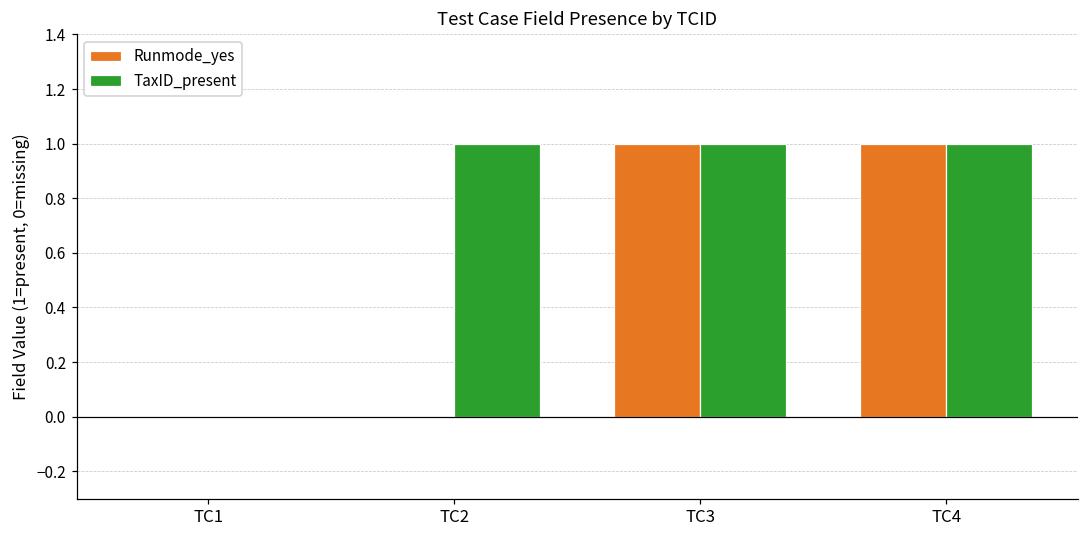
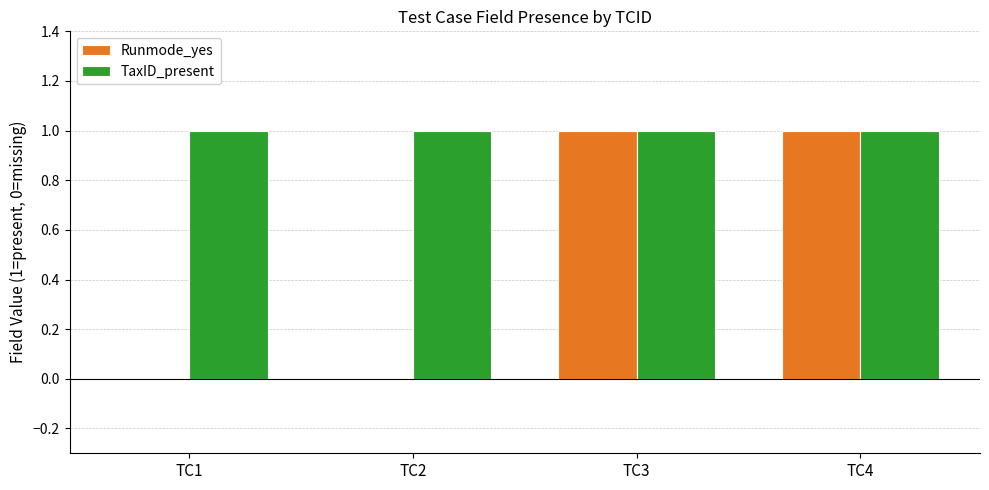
TaxID_present, TC1: 0 -> 1
